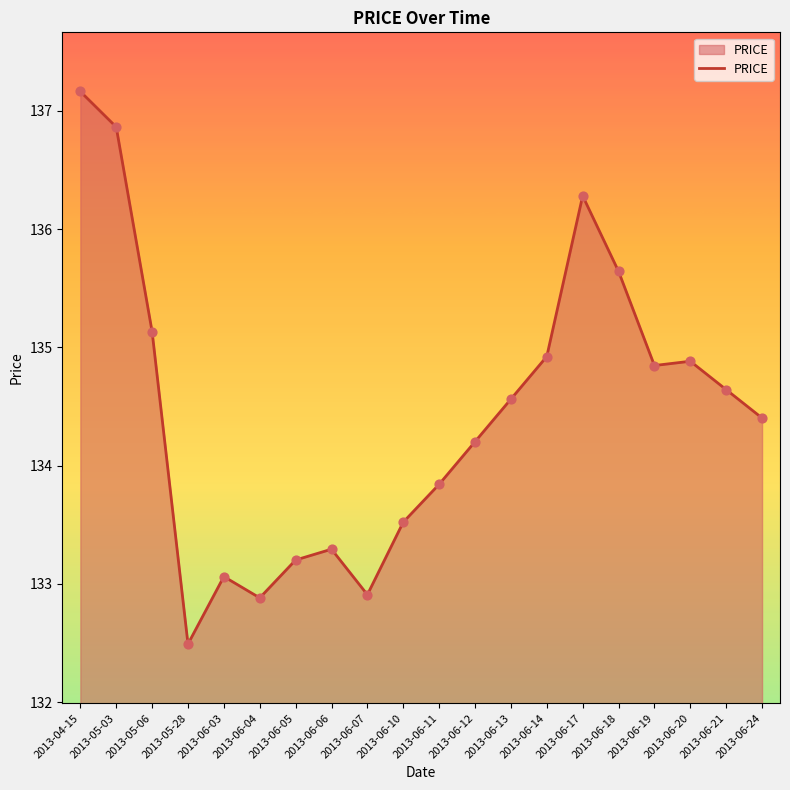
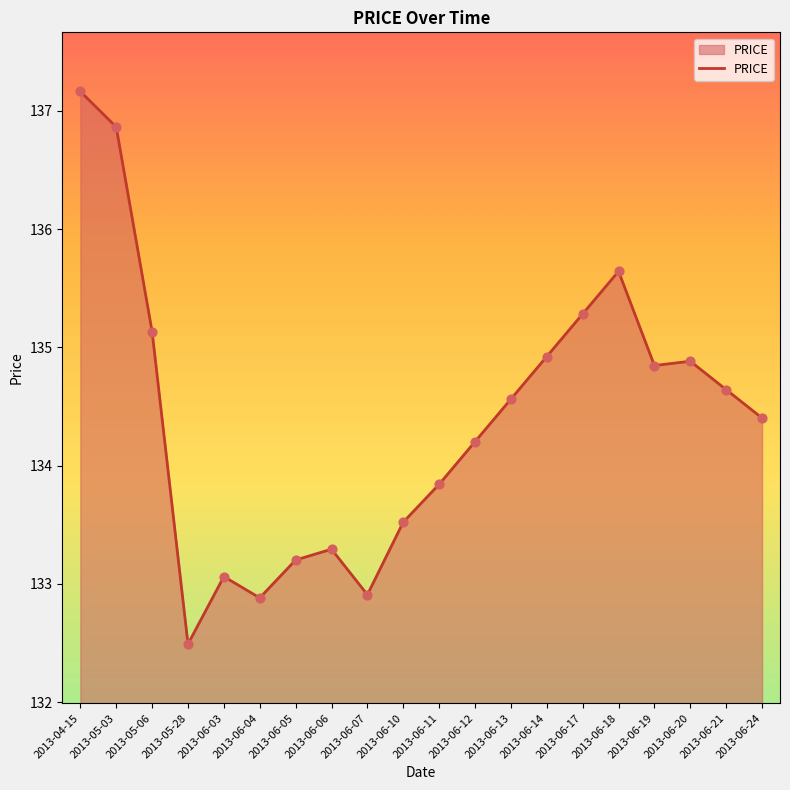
2013-06-17: 136.28 -> 135.28
